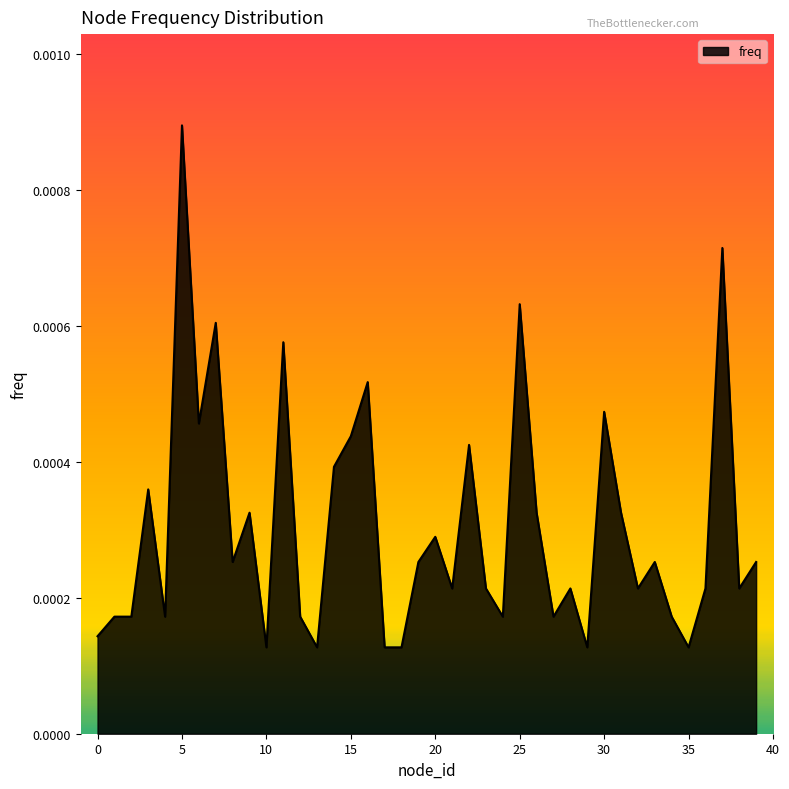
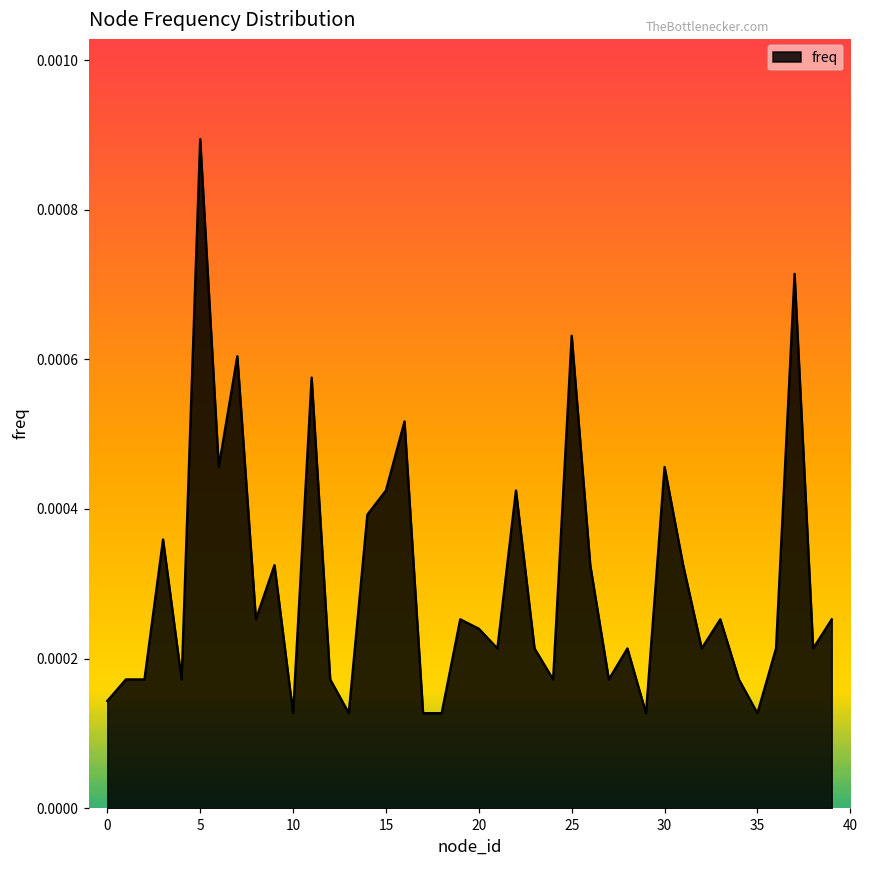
15: 0.00044 -> 0.00042
20: 0.00029 -> 0.00024
30: 0.00047 -> 0.00046
